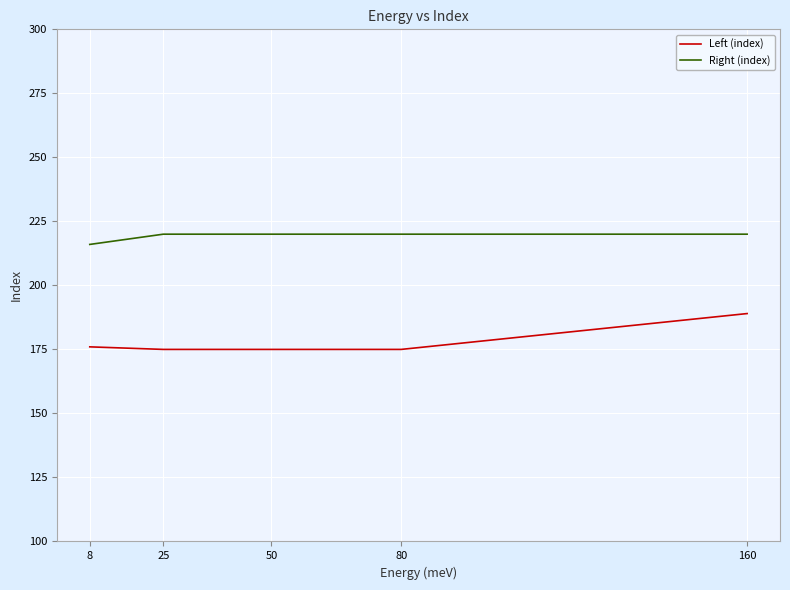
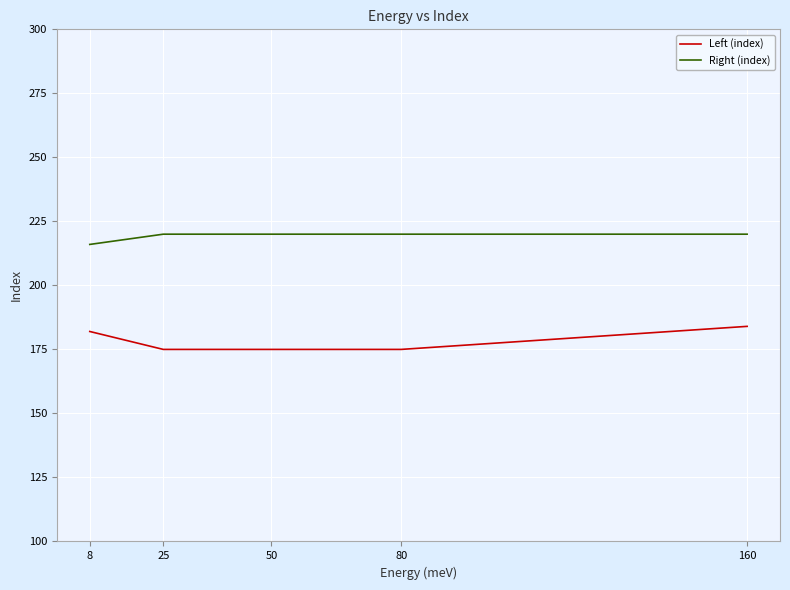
Left (index), 8: 176 -> 182
Left (index), 160: 189 -> 184
